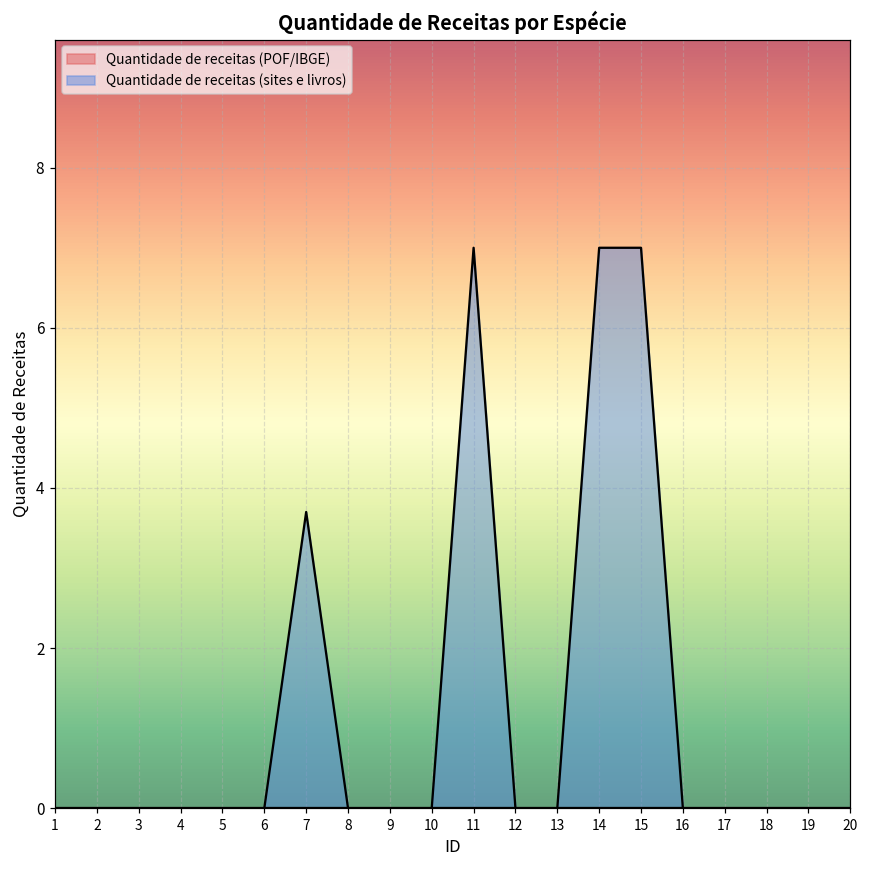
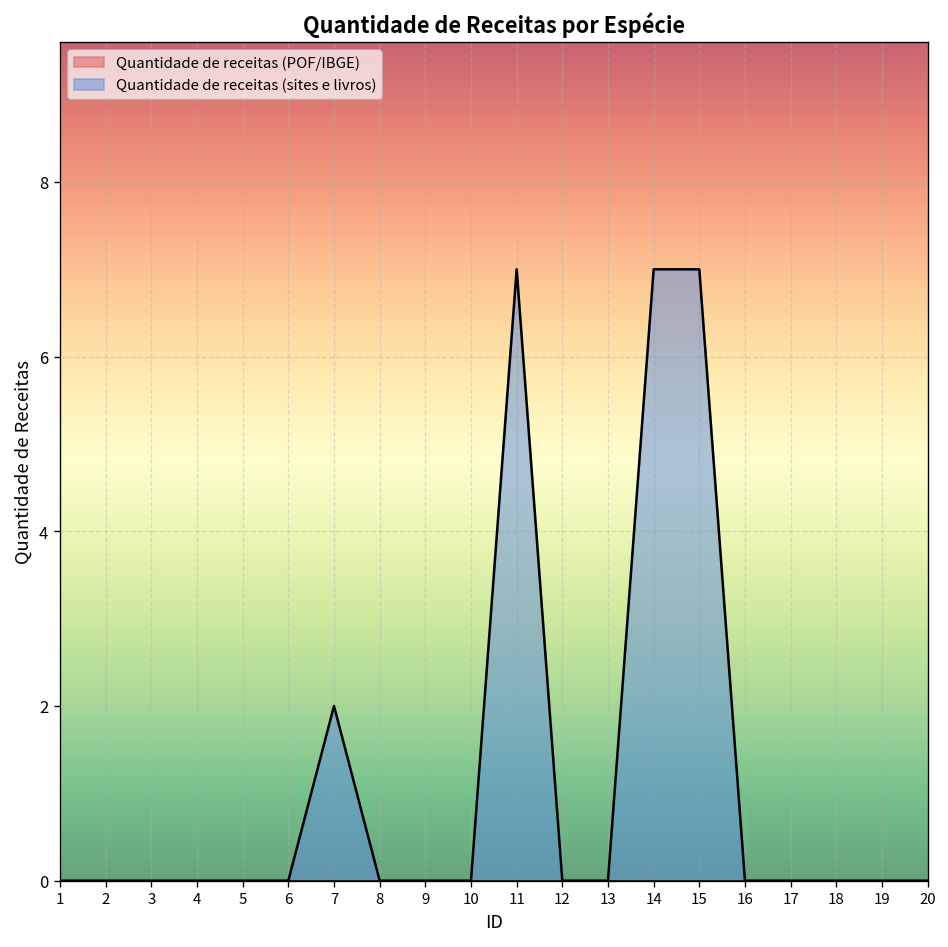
Quantidade de receitas (sites e livros), 7: 3.7 -> 2.0
